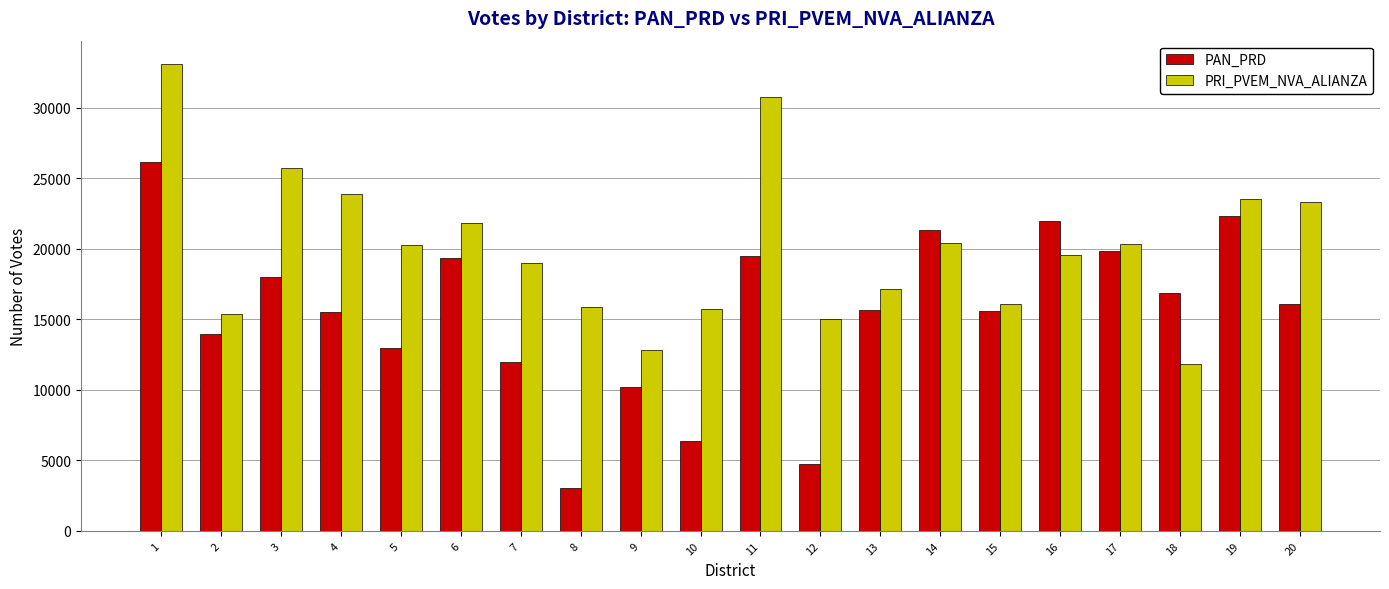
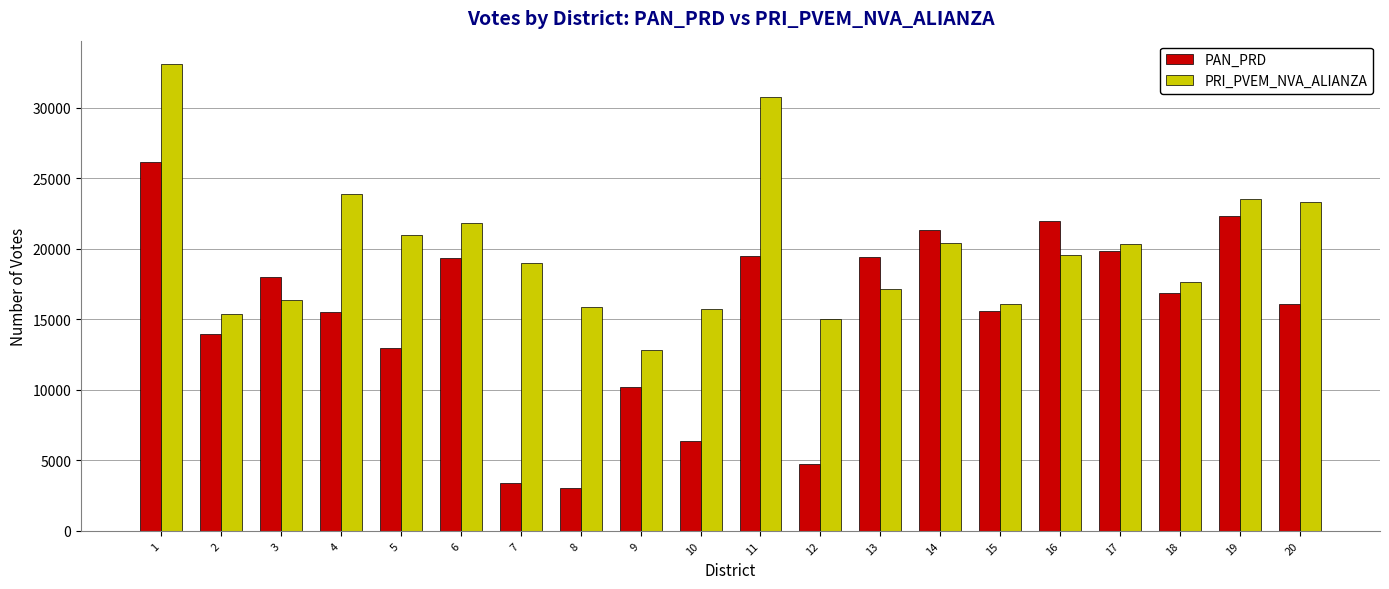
PRI_PVEM_NVA_ALIANZA, 3: 25800 -> 16400
PRI_PVEM_NVA_ALIANZA, 5: 20300 -> 21000
PAN_PRD, 7: 12000 -> 3400
PAN_PRD, 13: 15700 -> 19400
PRI_PVEM_NVA_ALIANZA, 18: 11800 -> 17700
